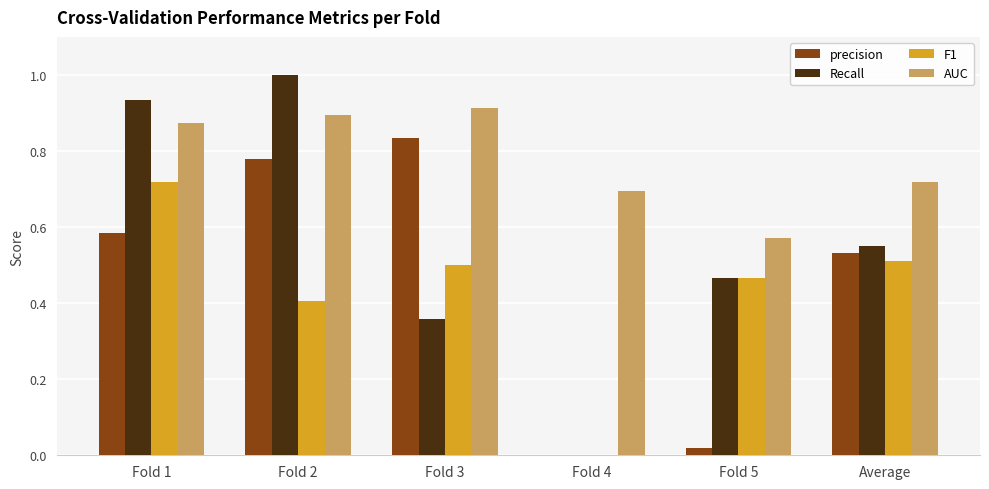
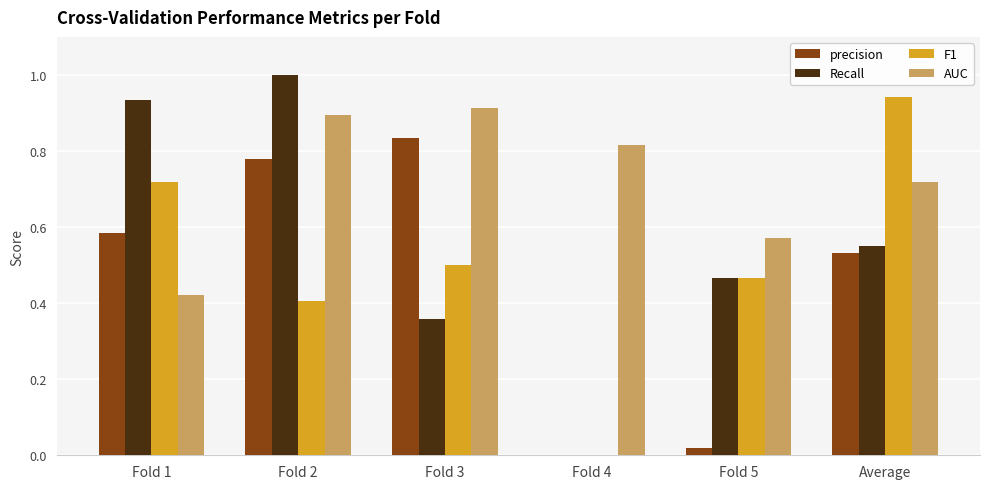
AUC, Fold 1: 0.87 -> 0.42
AUC, Fold 4: 0.70 -> 0.82
F1, Average: 0.51 -> 0.94
